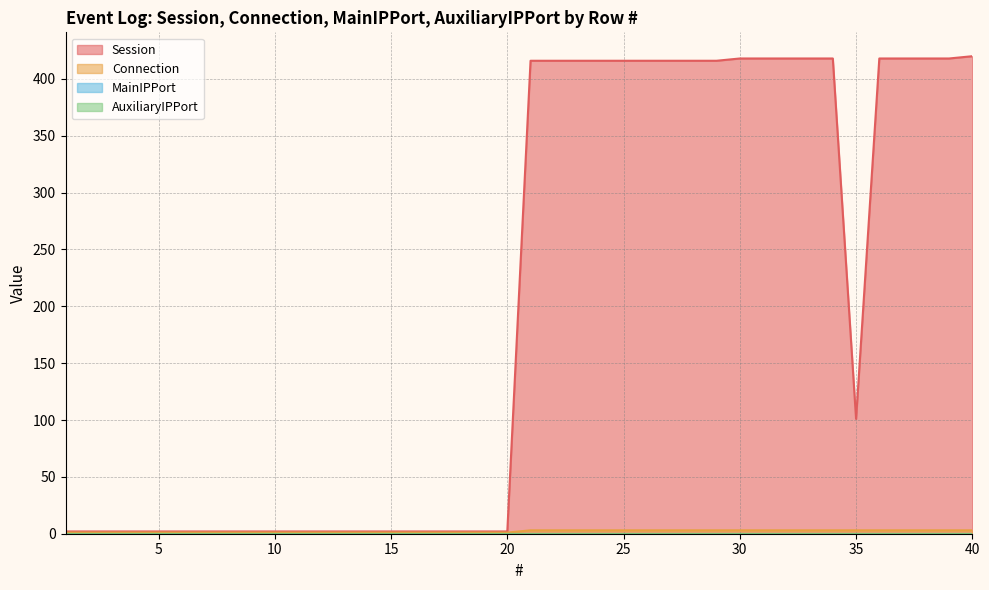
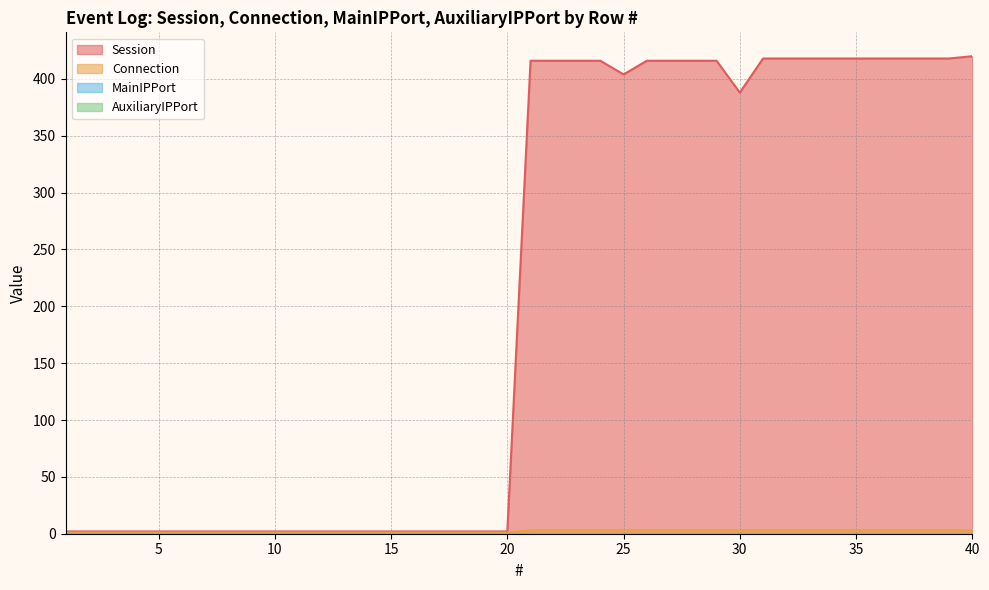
Session, 25: 416 -> 404
Session, 30: 418 -> 388
Session, 35: 101 -> 418
